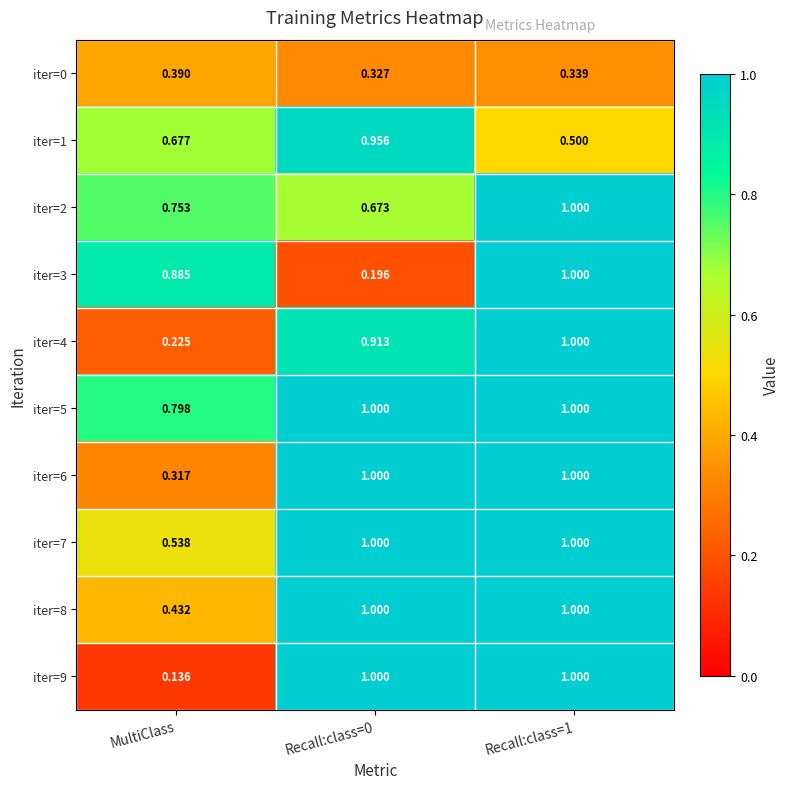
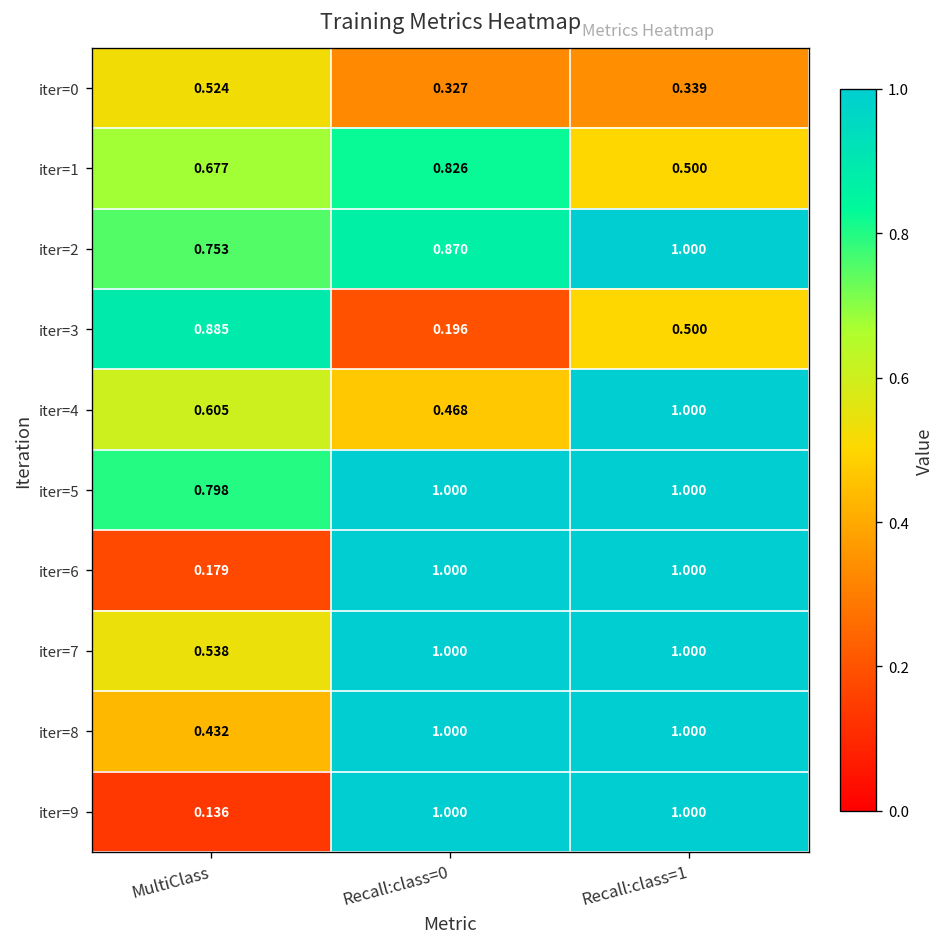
iter=0, MultiClass: 0.390 -> 0.524
iter=1, Recall:class=0: 0.956 -> 0.826
iter=2, Recall:class=0: 0.673 -> 0.870
iter=3, Recall:class=1: 1.000 -> 0.500
iter=4, MultiClass: 0.225 -> 0.605
iter=4, Recall:class=0: 0.913 -> 0.468
iter=6, MultiClass: 0.317 -> 0.179
